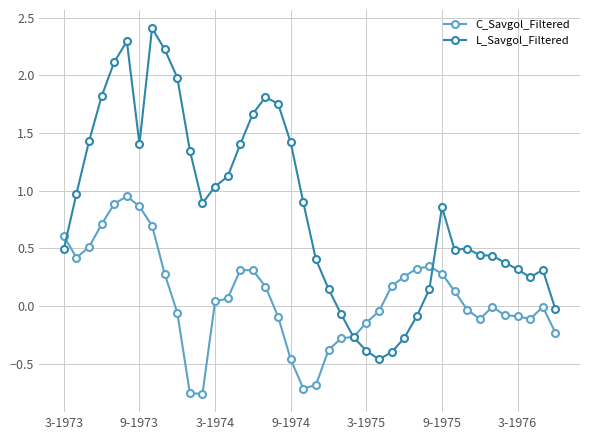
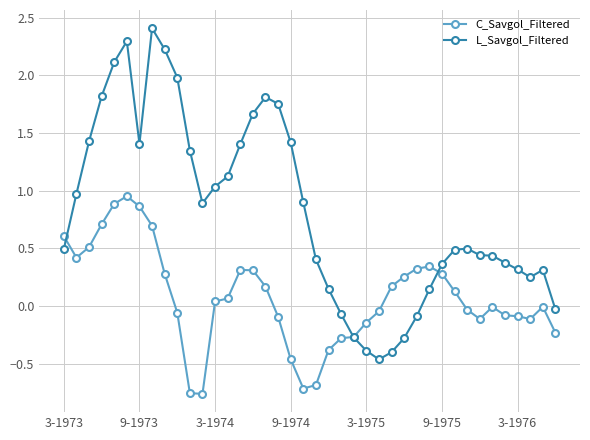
L_Savgol_Filtered, 9-1975: 0.86 -> 0.36
